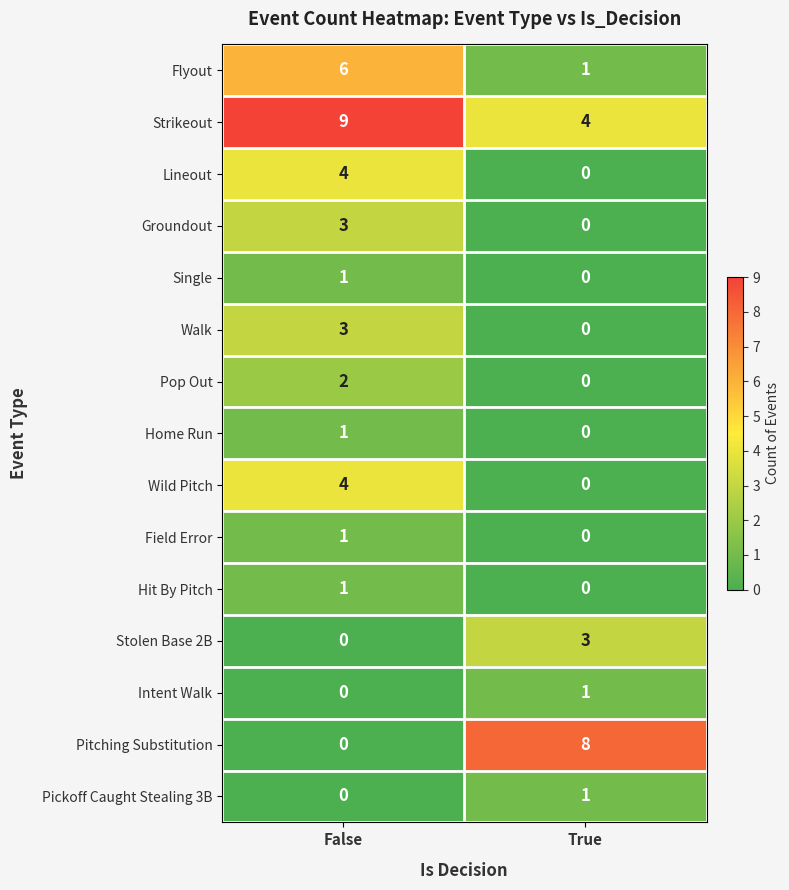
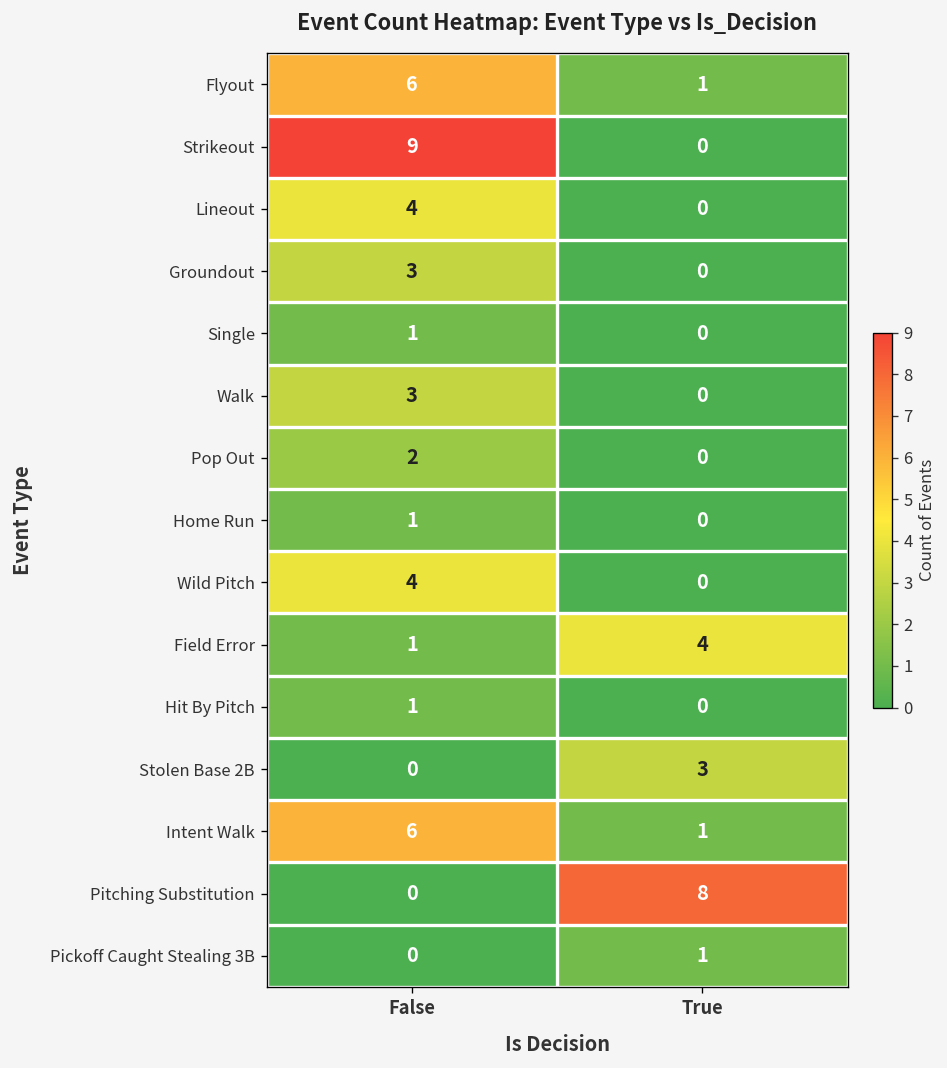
Strikeout, True: 4 -> 0
Field Error, True: 0 -> 4
Intent Walk, False: 0 -> 6
